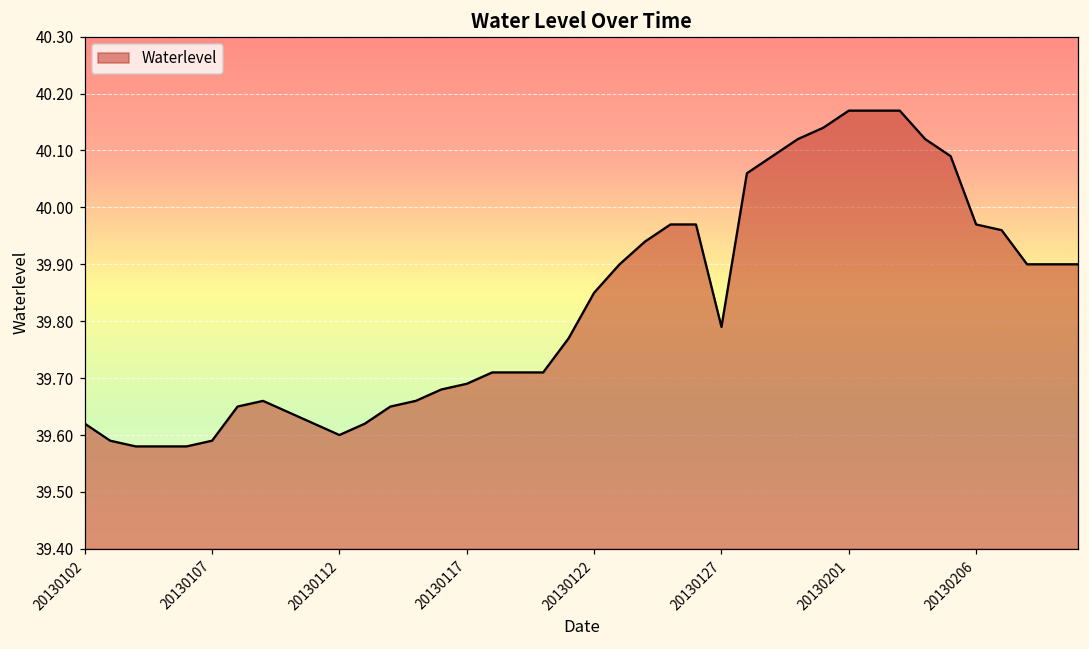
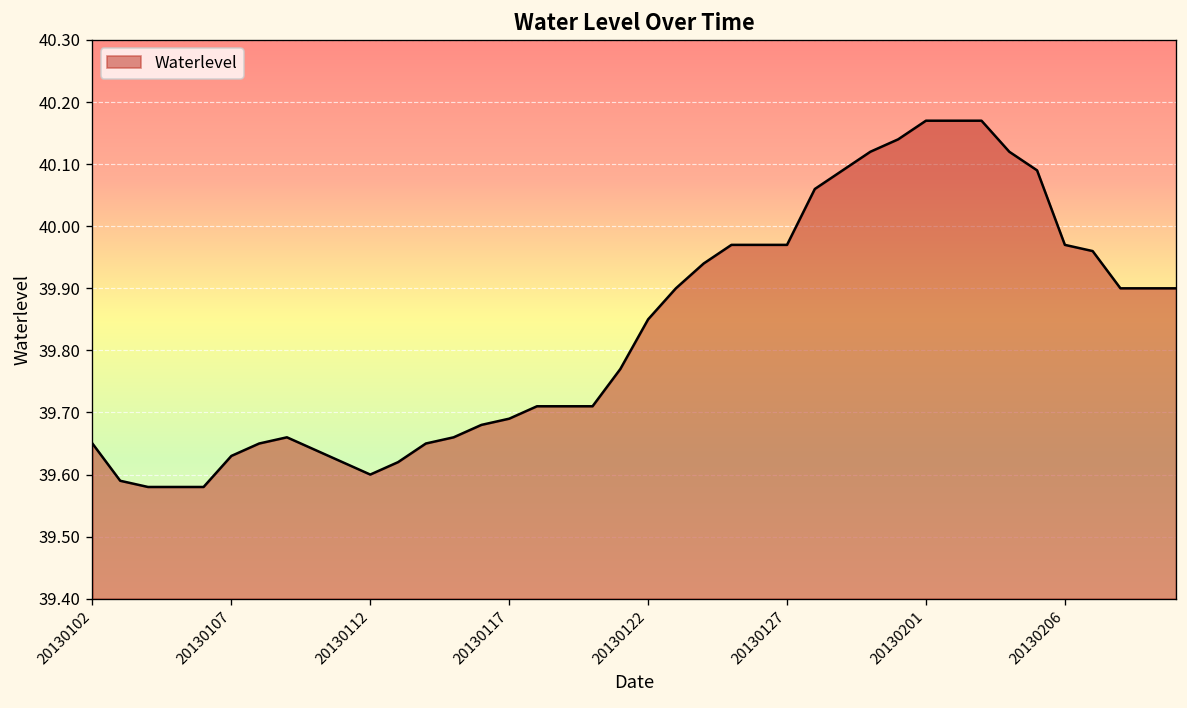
20130102: 39.62 -> 39.65
20130107: 39.59 -> 39.63
20130127: 39.79 -> 39.97
